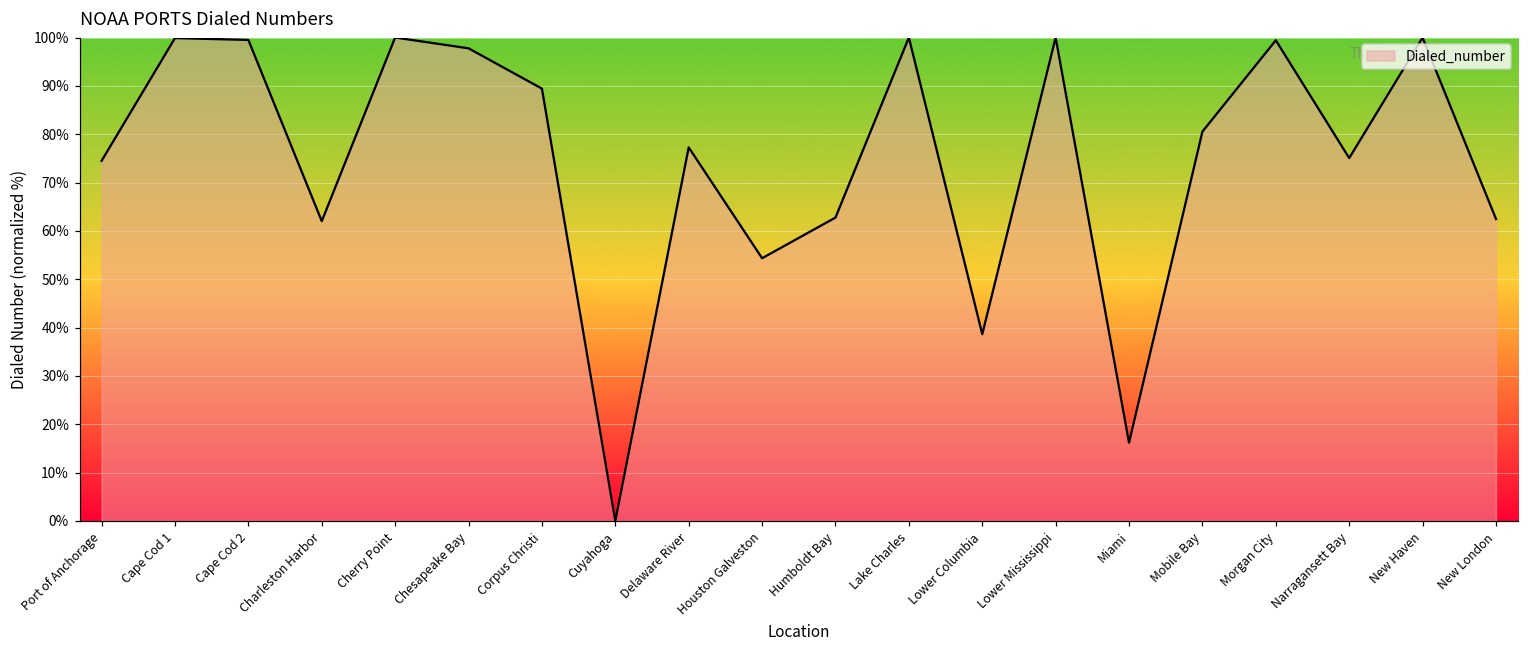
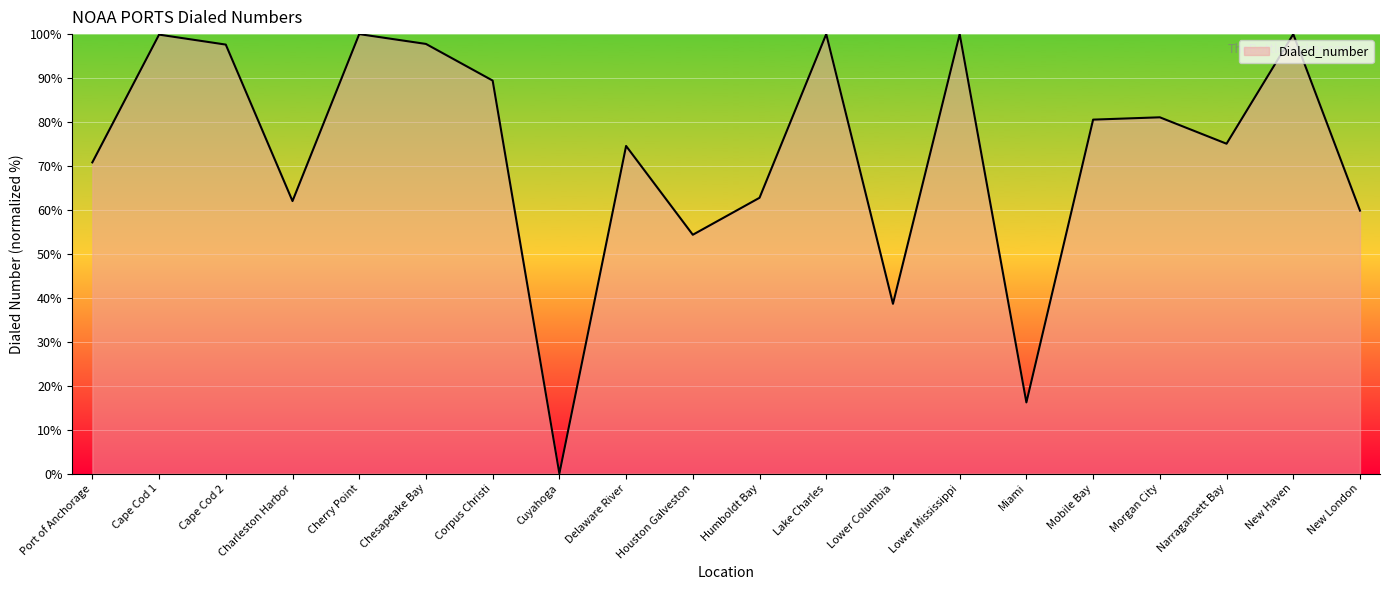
Port of Anchorage: 74% -> 71%
Cape Cod 2: 100% -> 98%
Delaware River: 77% -> 75%
Morgan City: 99% -> 81%
New London: 62% -> 60%
